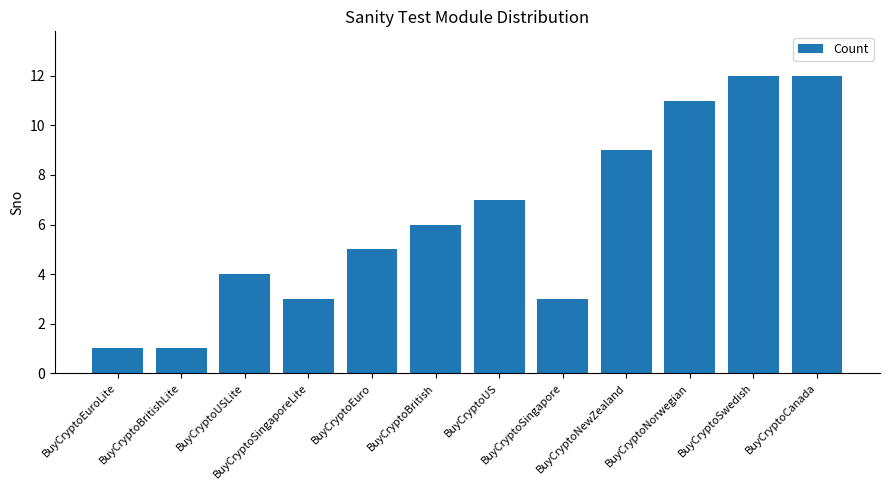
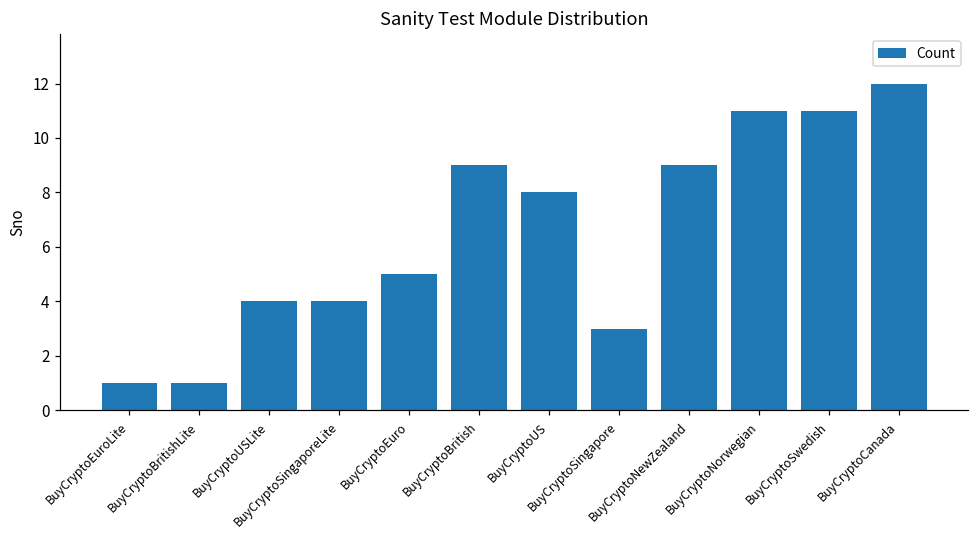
BuyCryptoSingaporeLite: 3 -> 4
BuyCryptoBritish: 6 -> 9
BuyCryptoUS: 7 -> 8
BuyCryptoSwedish: 12 -> 11
